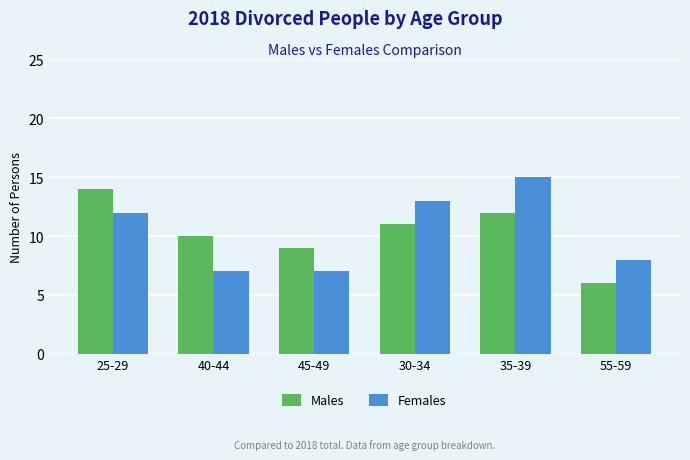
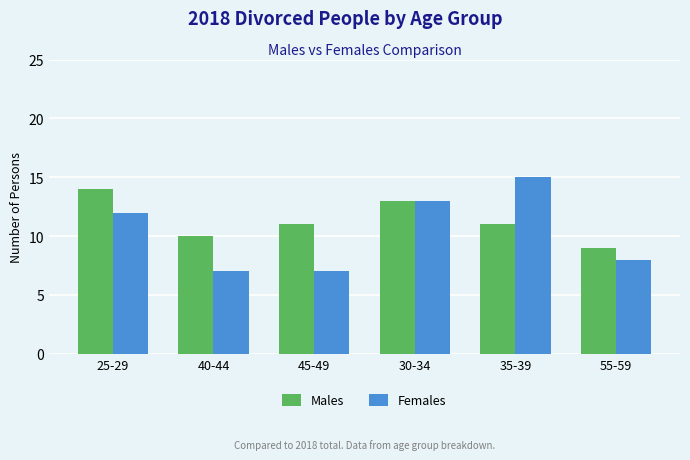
Males, 45-49: 9 -> 11
Males, 30-34: 11 -> 13
Males, 35-39: 12 -> 11
Males, 55-59: 6 -> 9
